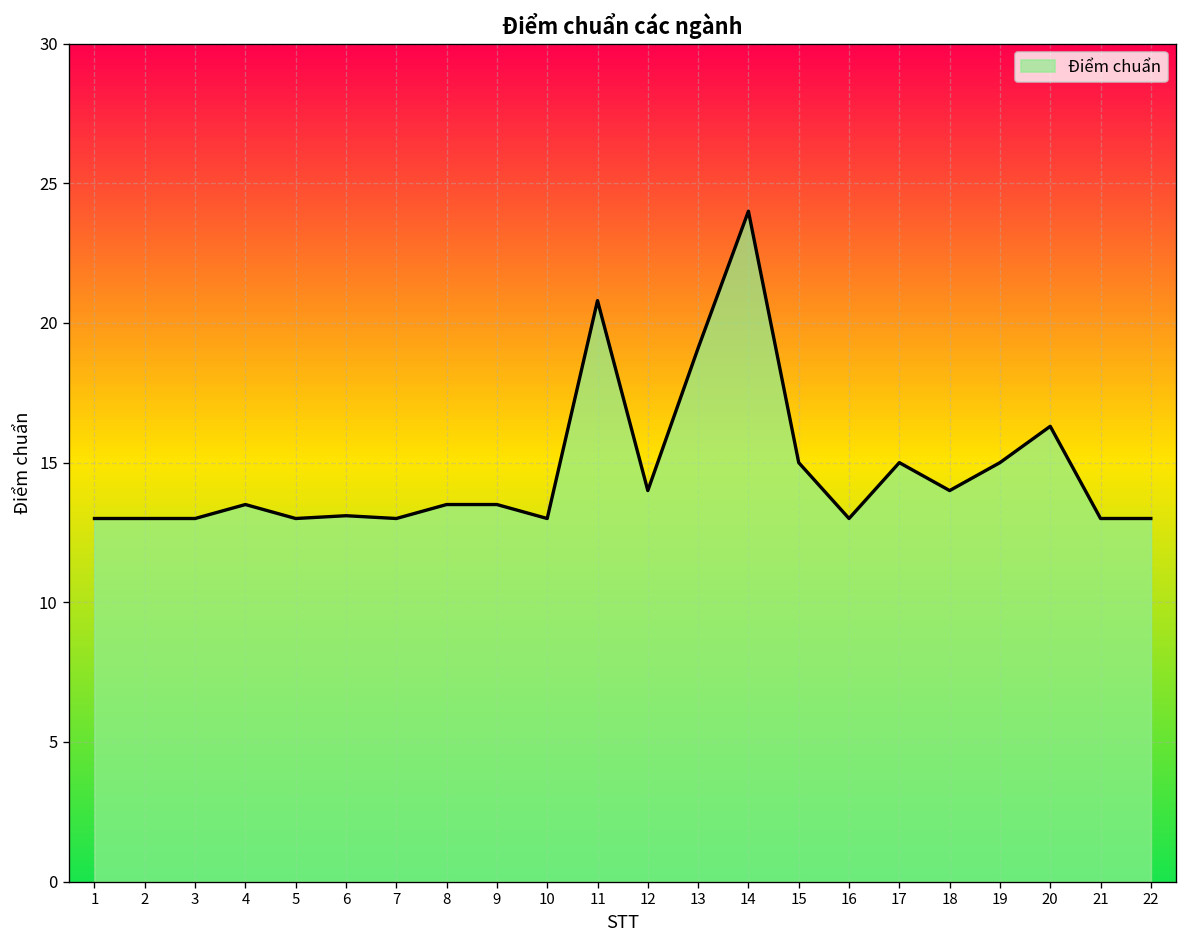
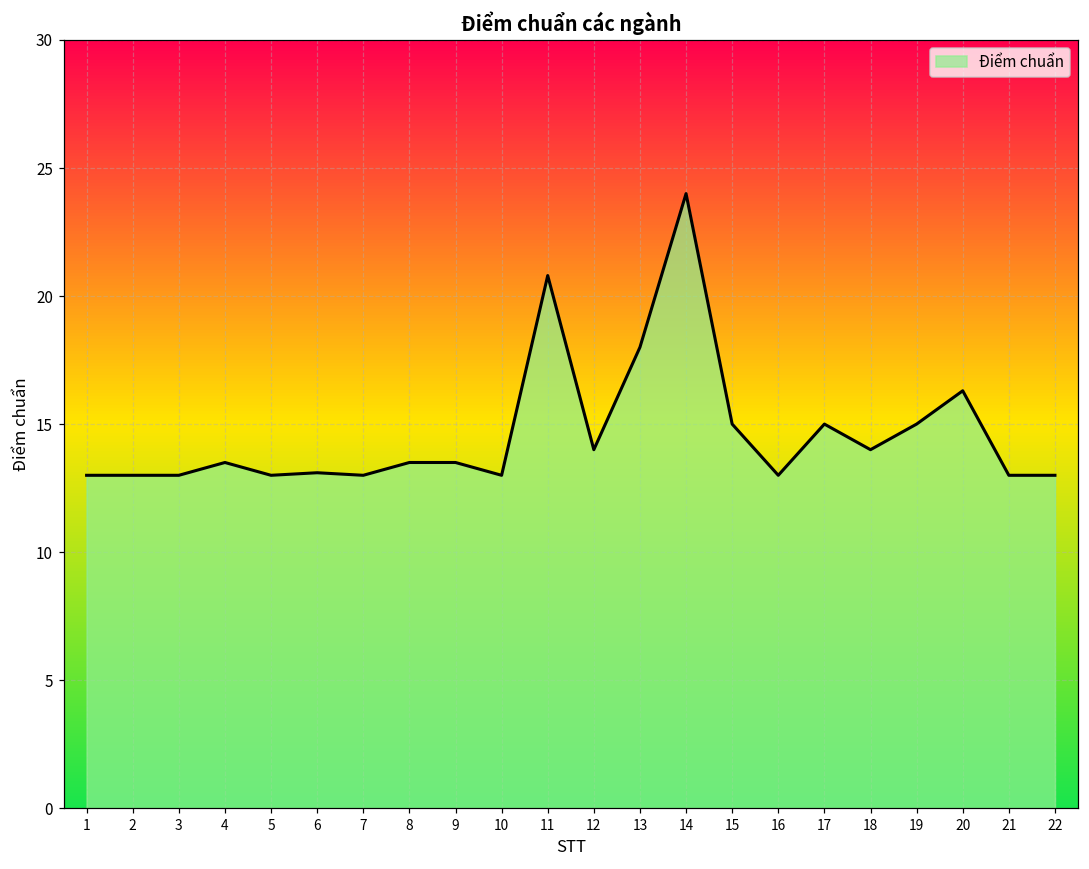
13: 19.1 -> 18.0
